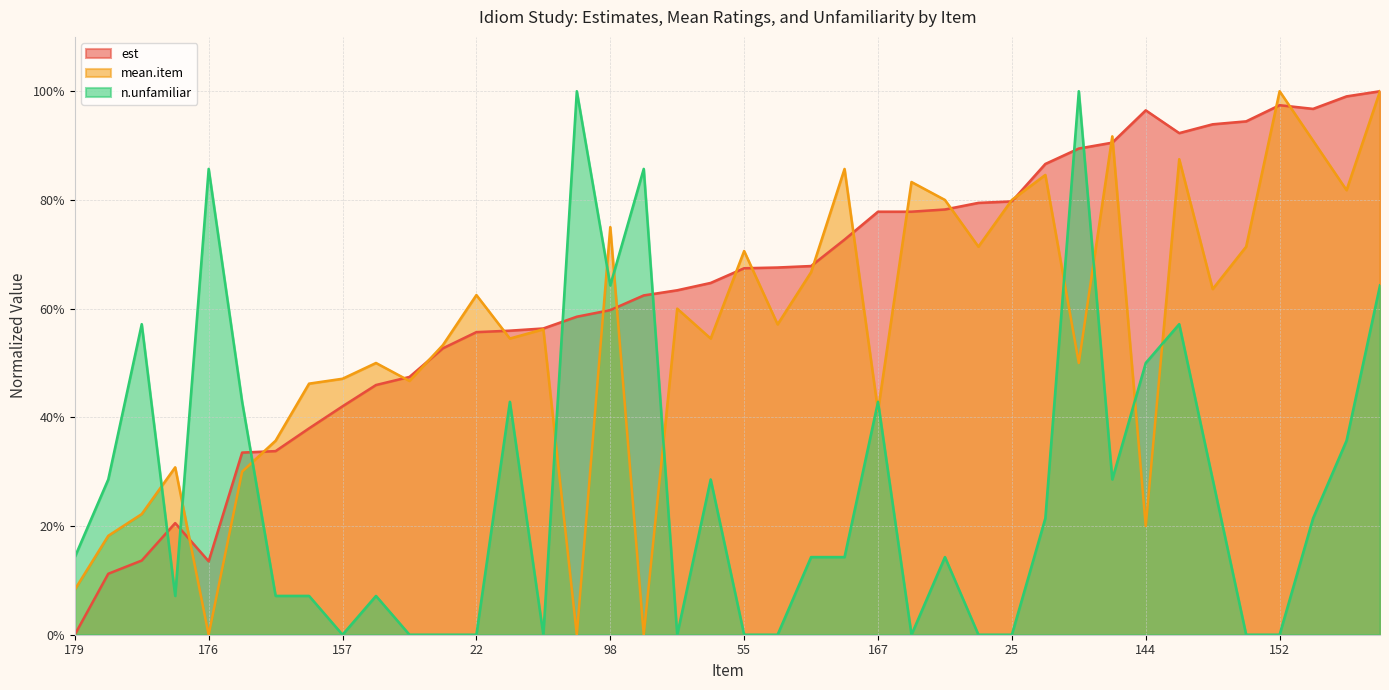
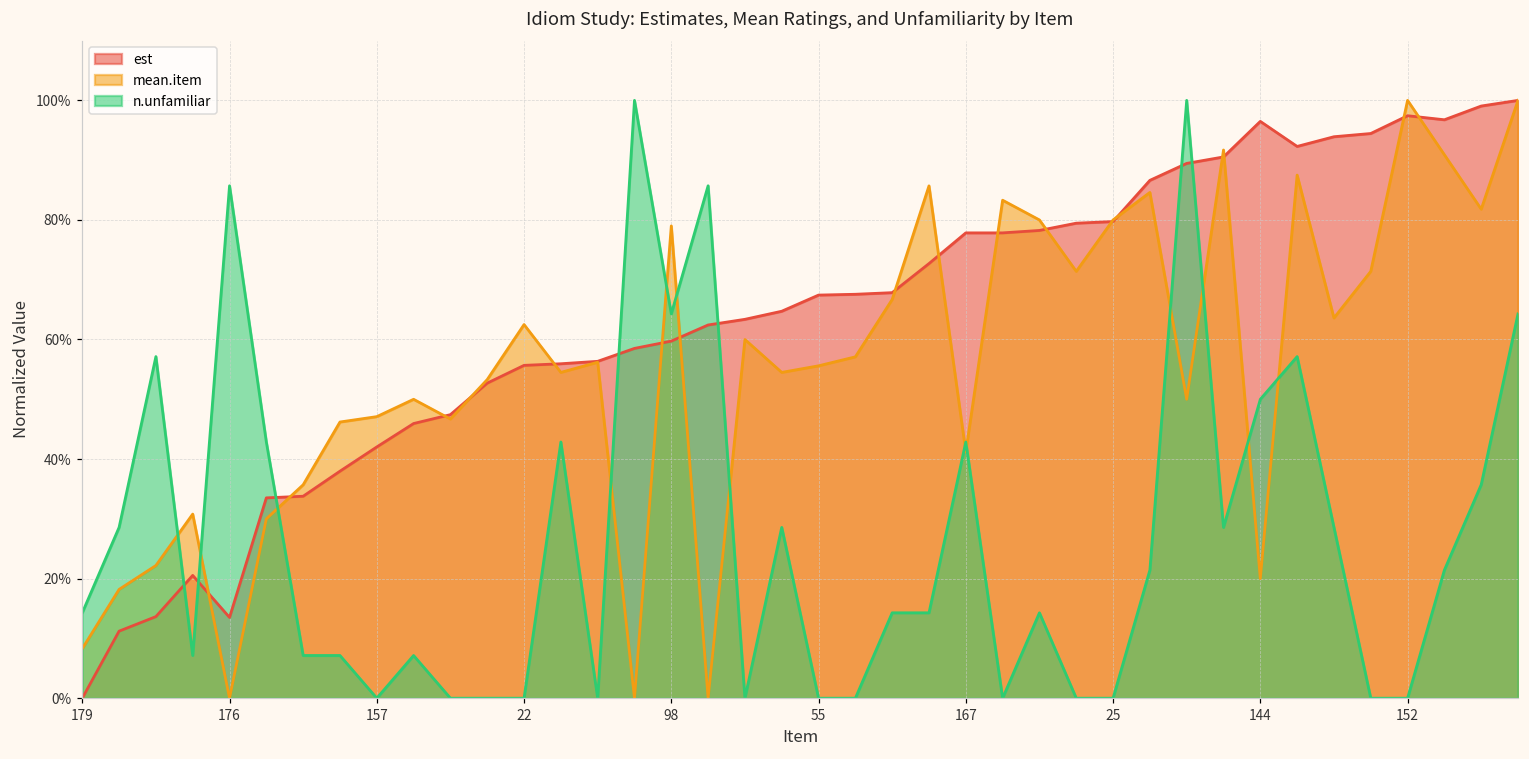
mean.item, 98: 75% -> 79%
mean.item, 55: 71% -> 56%
